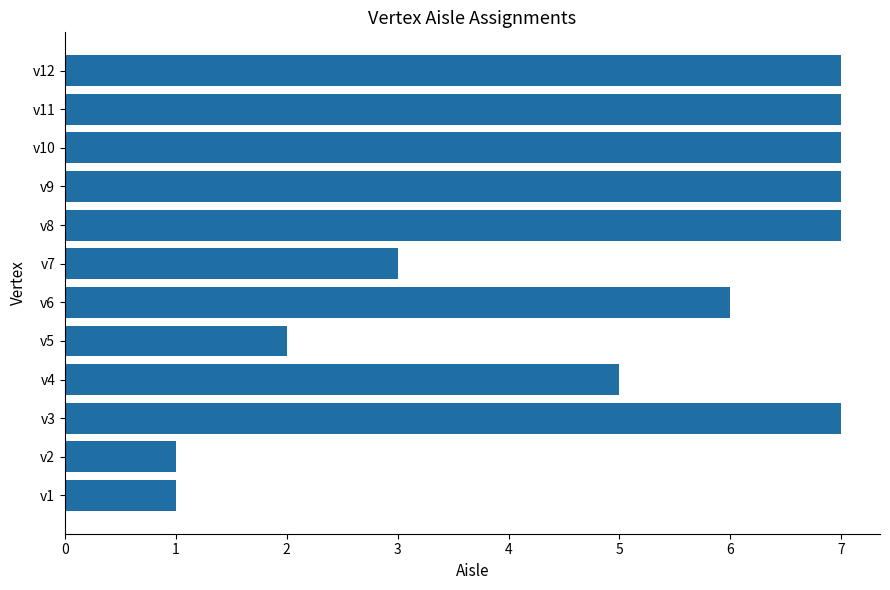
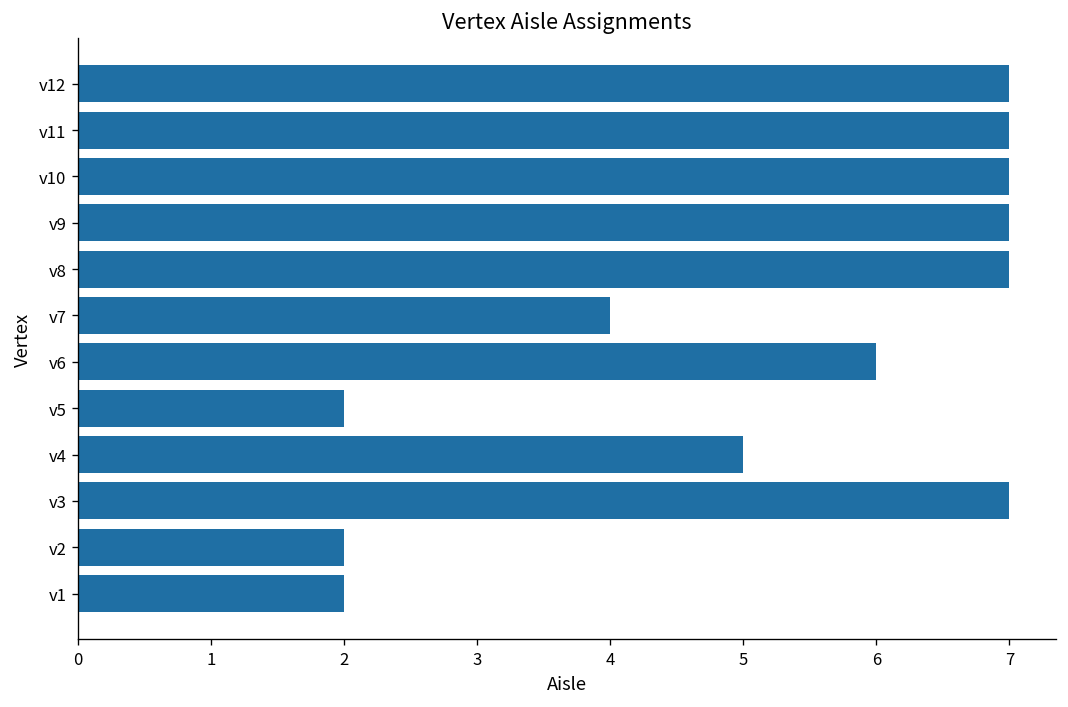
v7: 3 -> 4
v2: 1 -> 2
v1: 1 -> 2
